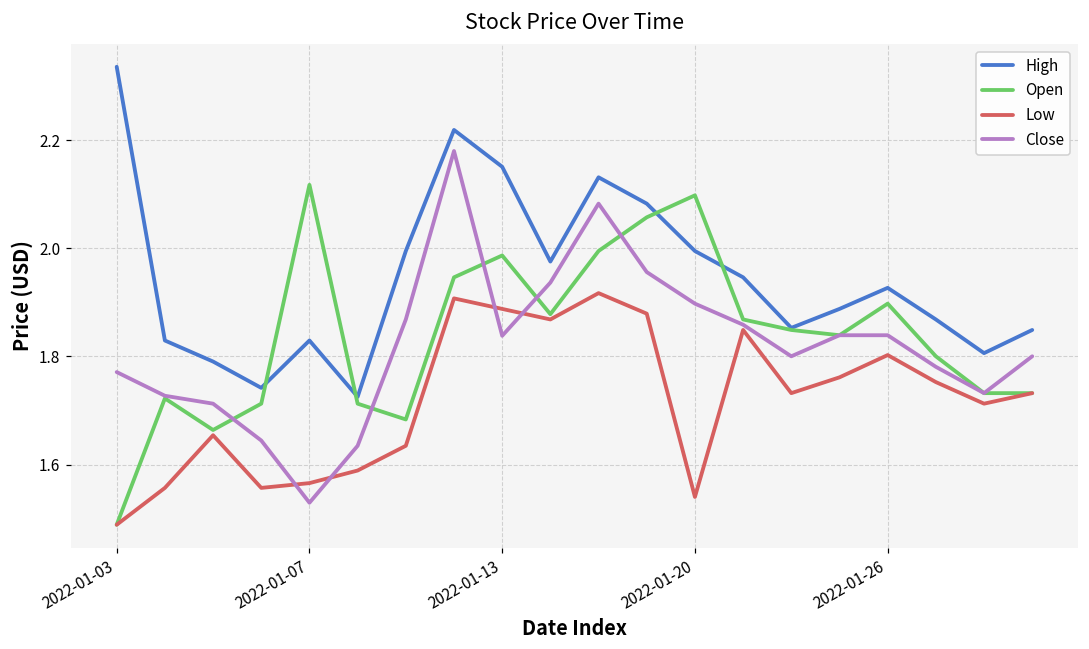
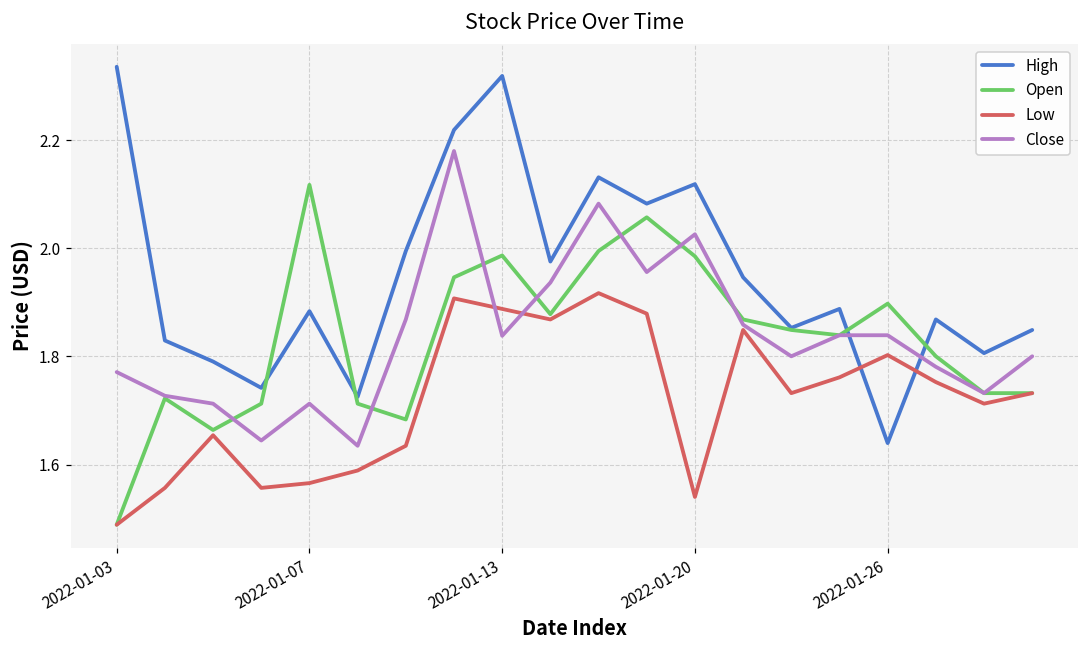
High, 2022-01-07: 1.83 -> 1.88
Close, 2022-01-07: 1.53 -> 1.71
High, 2022-01-13: 2.15 -> 2.32
High, 2022-01-20: 1.99 -> 2.12
Open, 2022-01-20: 2.10 -> 1.99
Close, 2022-01-20: 1.90 -> 2.03
High, 2022-01-26: 1.93 -> 1.64
